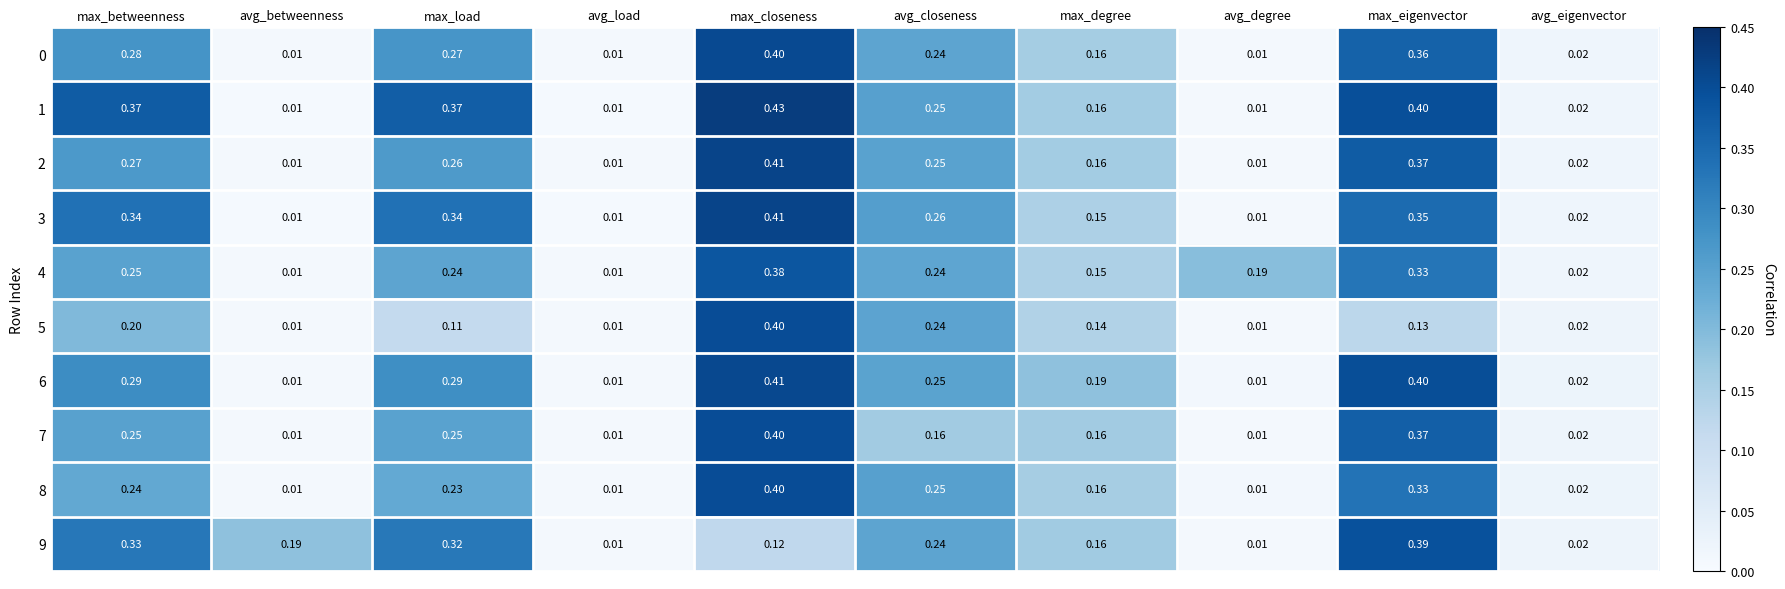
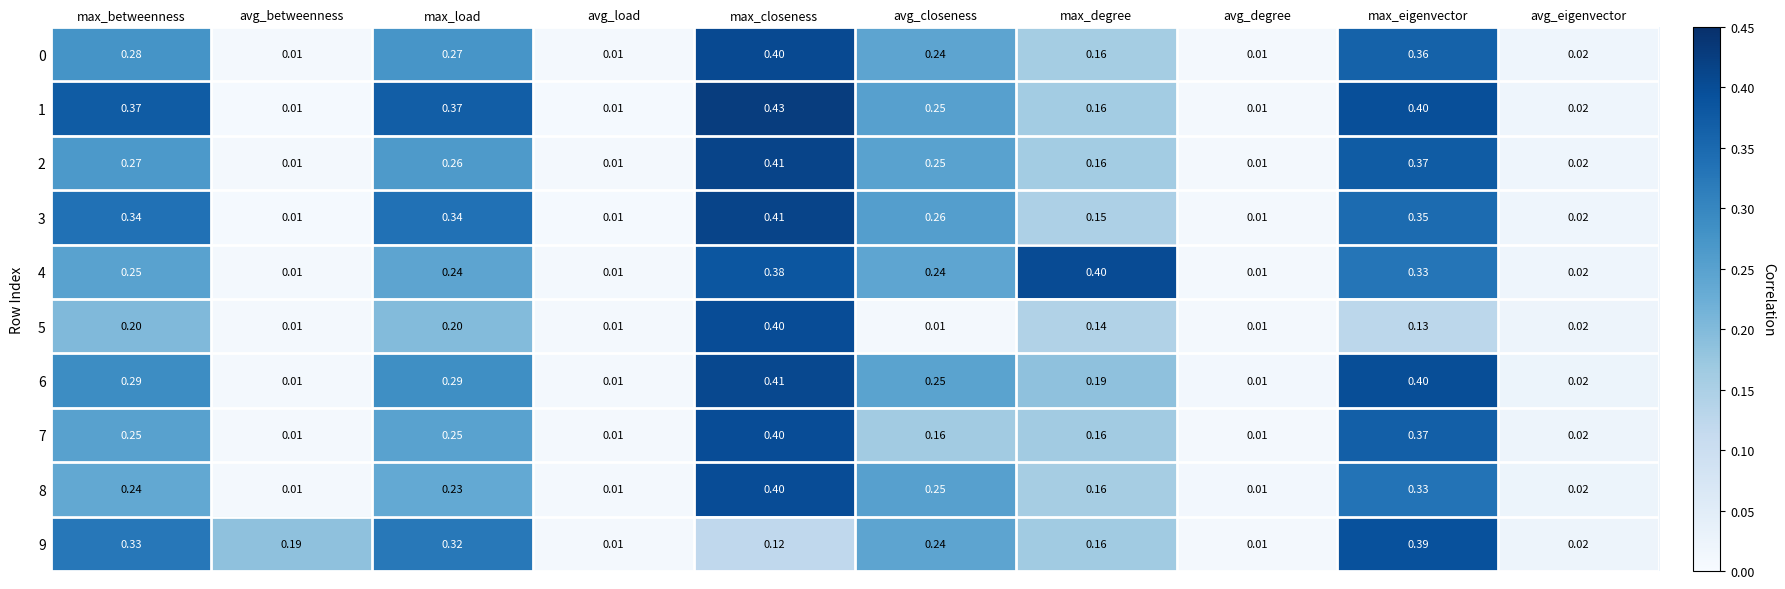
4, max_degree: 0.15 -> 0.40
4, avg_degree: 0.19 -> 0.01
5, max_load: 0.11 -> 0.20
5, avg_closeness: 0.24 -> 0.01
